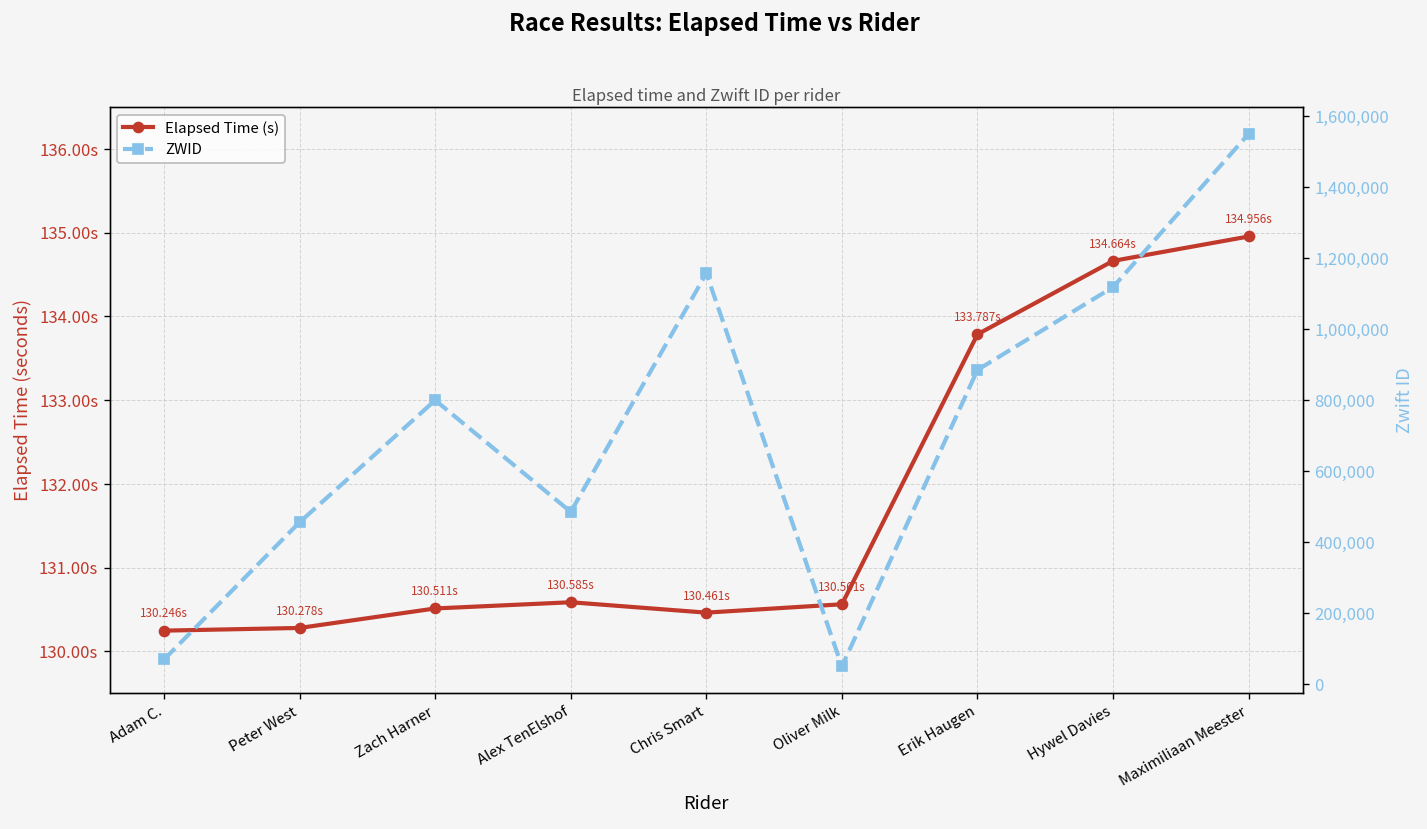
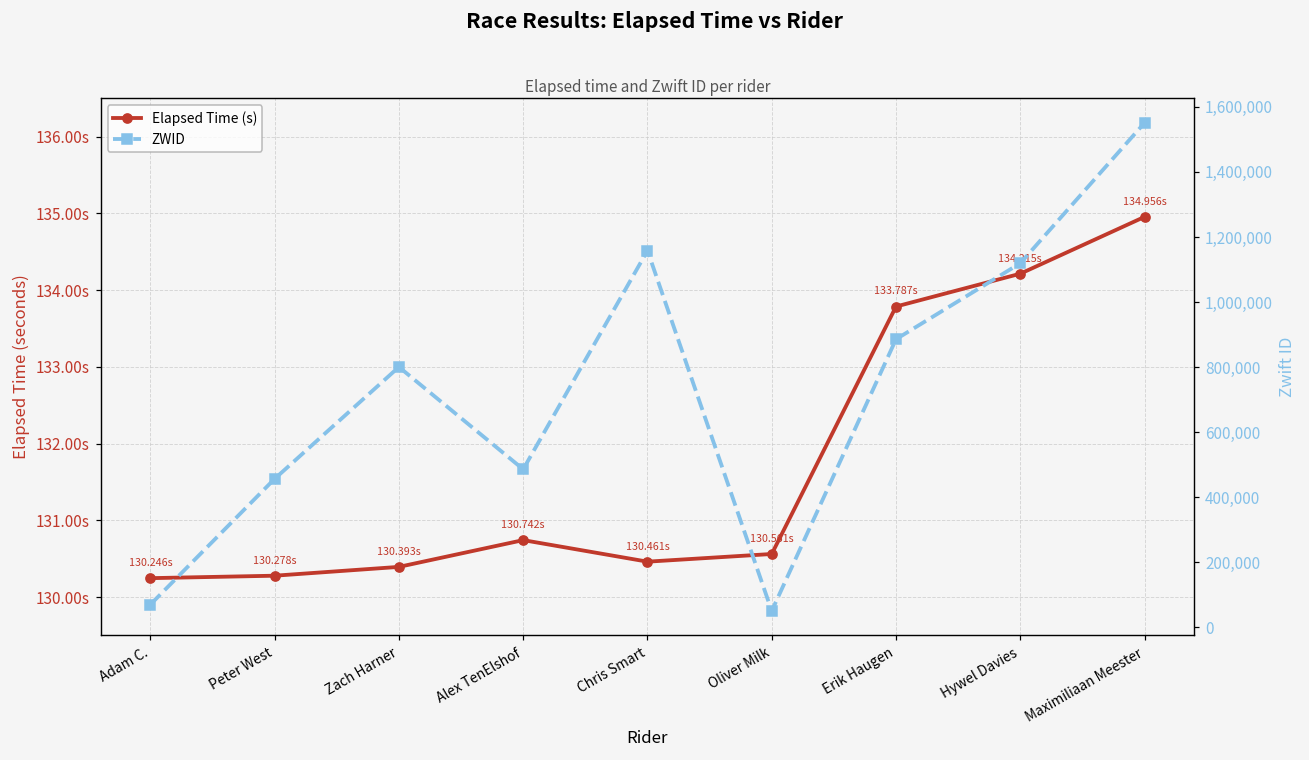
Elapsed Time (s), Zach Harner: 130.511s -> 130.393s
Elapsed Time (s), Alex TenElshof: 130.585s -> 130.742s
Elapsed Time (s), Hywel Davies: 134.664s -> 134.215s
